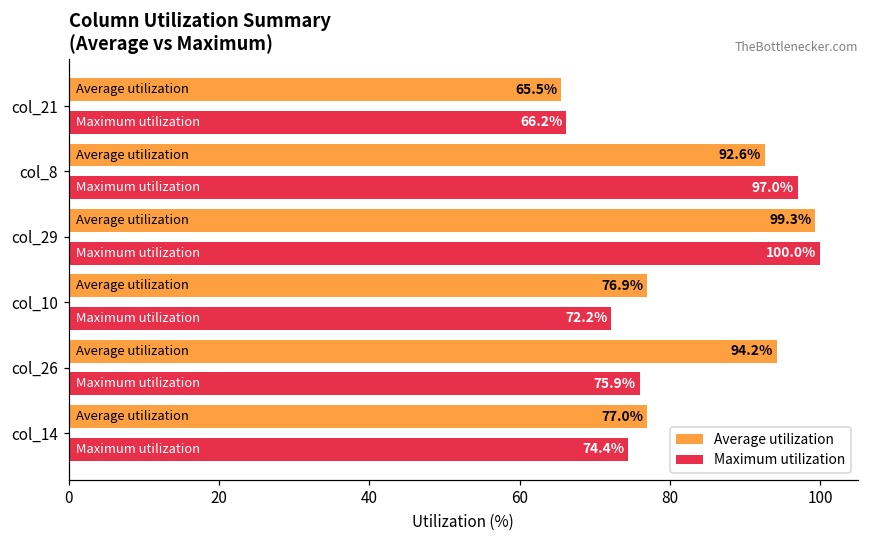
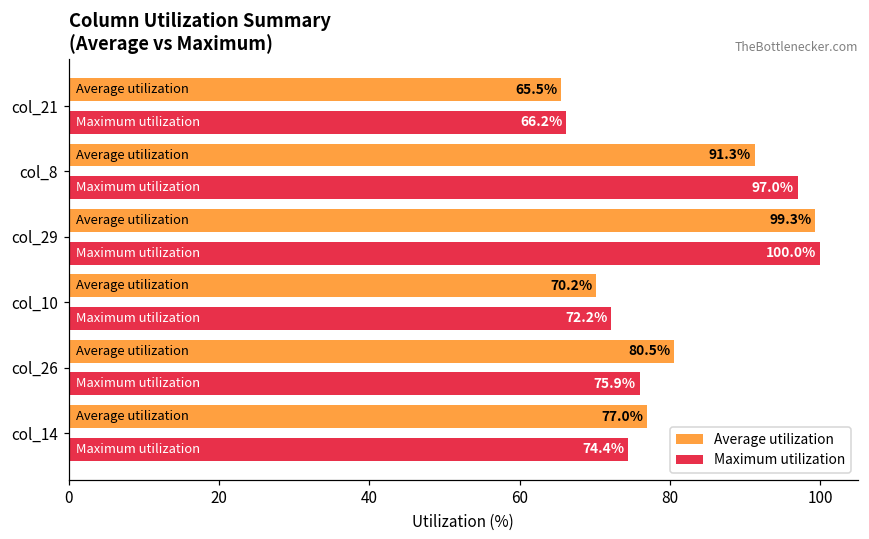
Average utilization, col_8: 92.6% -> 91.3%
Average utilization, col_10: 76.9% -> 70.2%
Average utilization, col_26: 94.2% -> 80.5%
